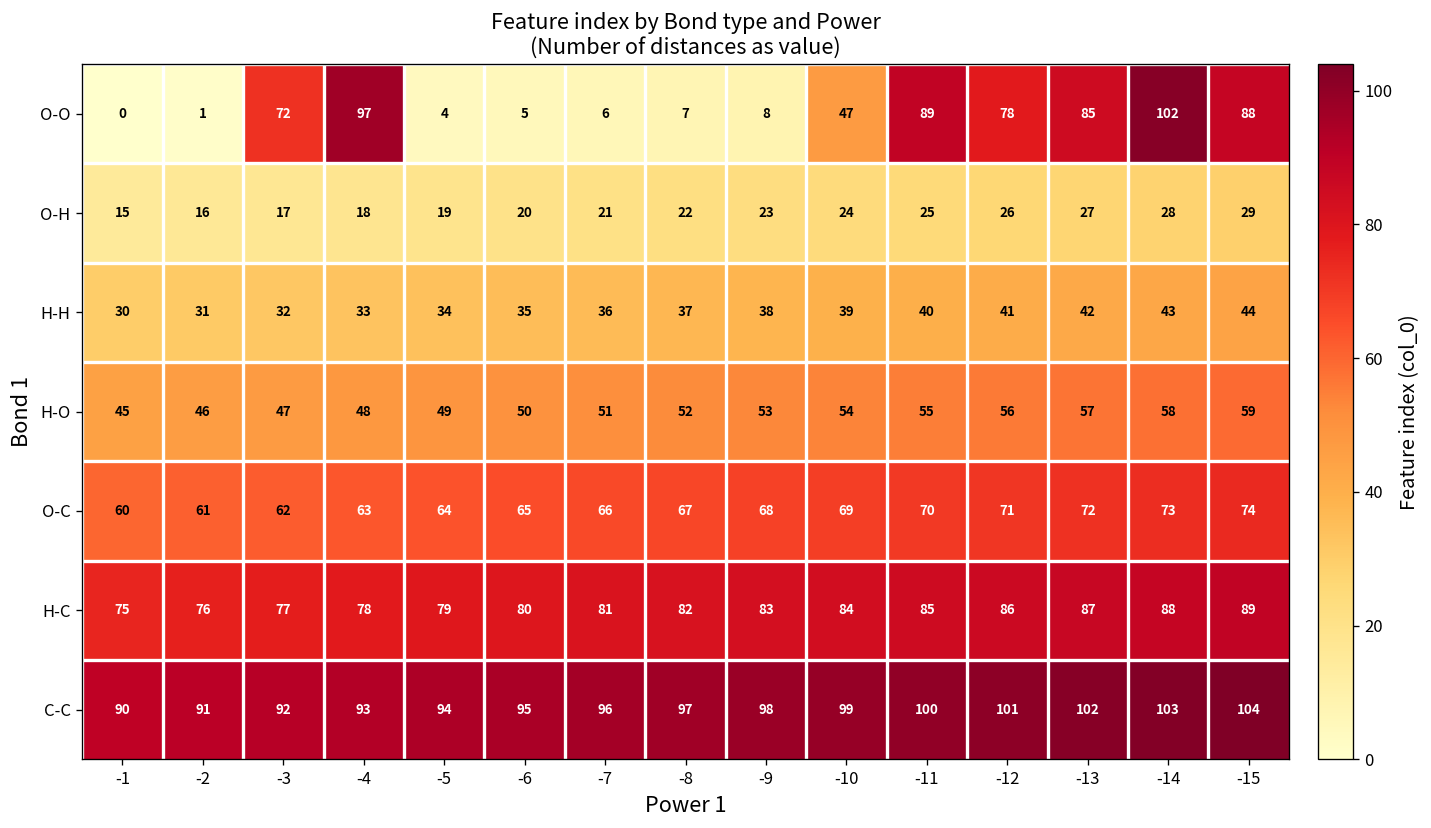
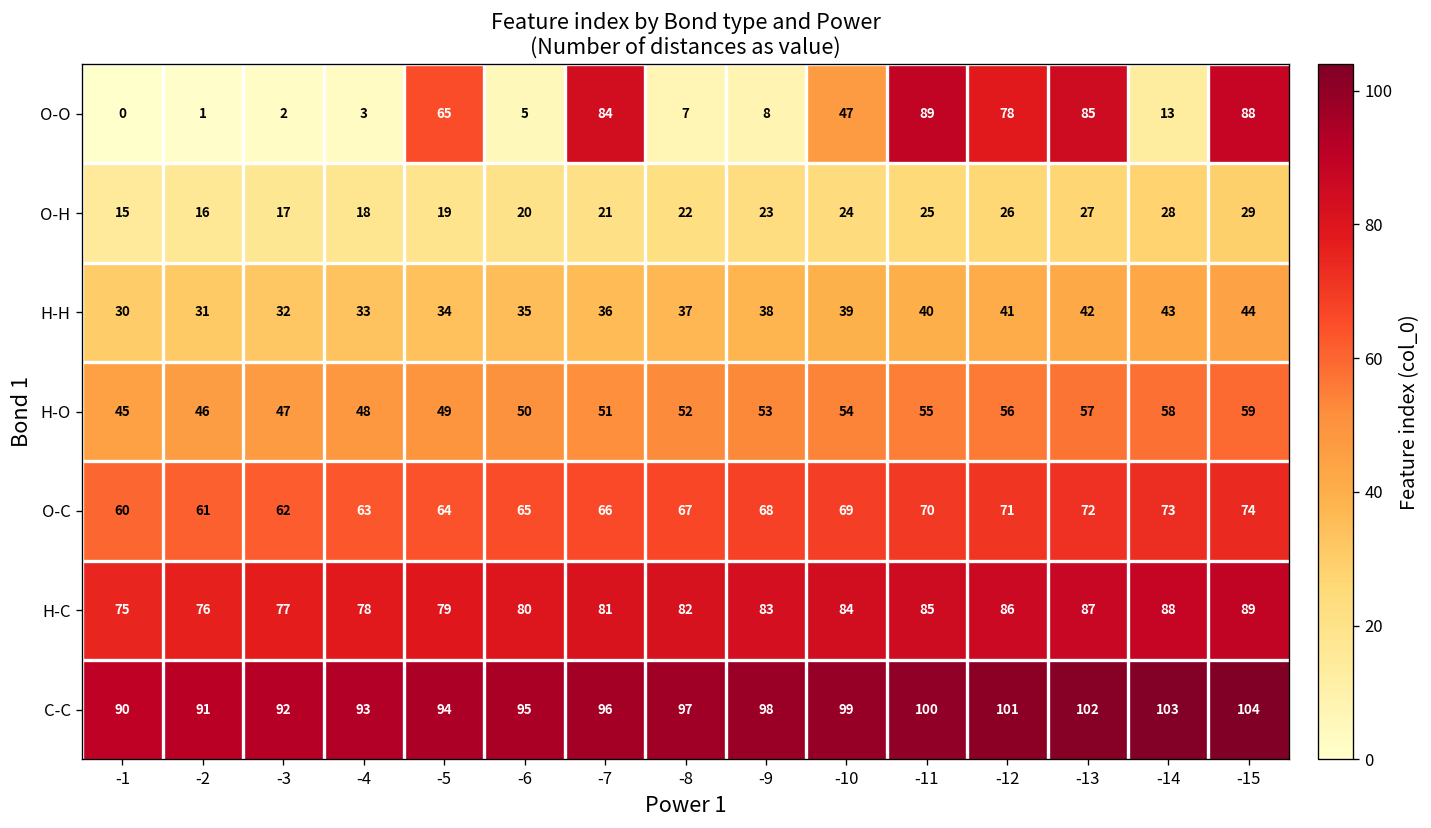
O-O, -3: 72 -> 2
O-O, -4: 97 -> 3
O-O, -5: 4 -> 65
O-O, -7: 6 -> 84
O-O, -14: 102 -> 13
